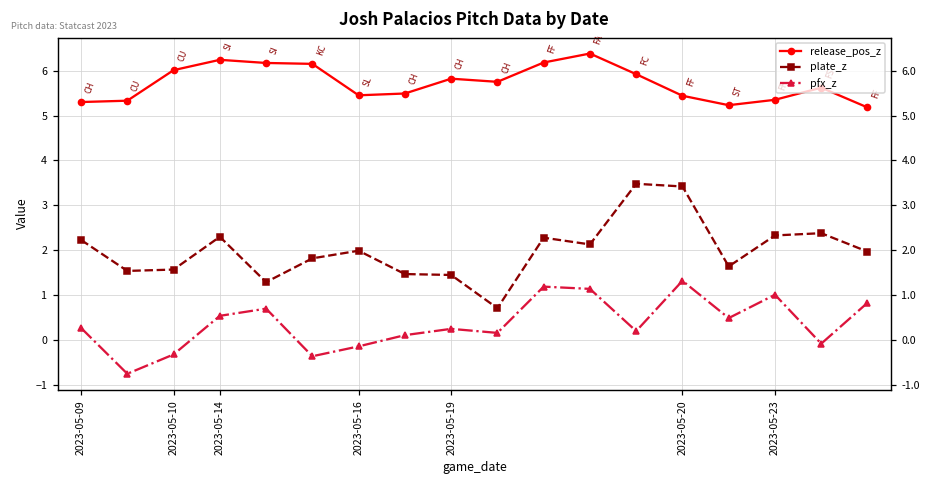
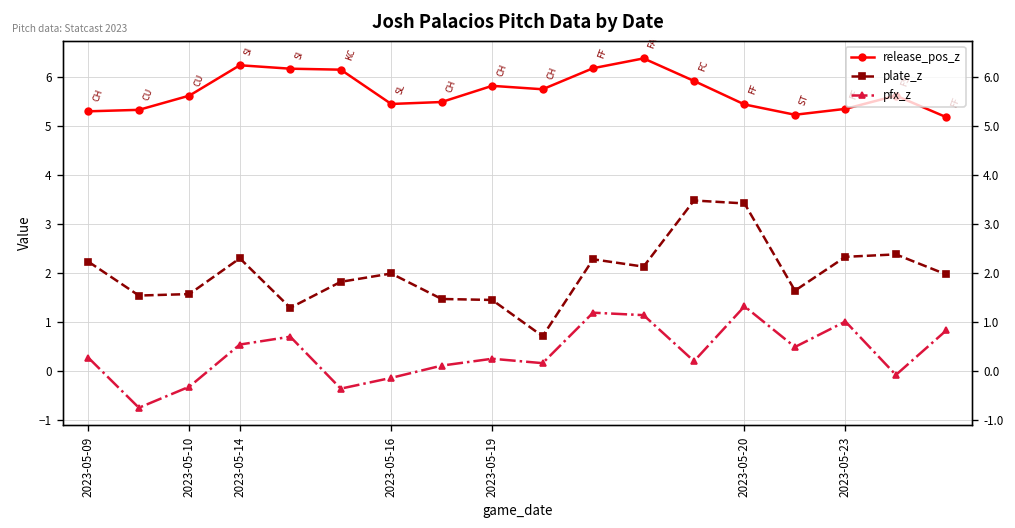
release_pos_z, 2023-05-10: 6.0 -> 5.6
